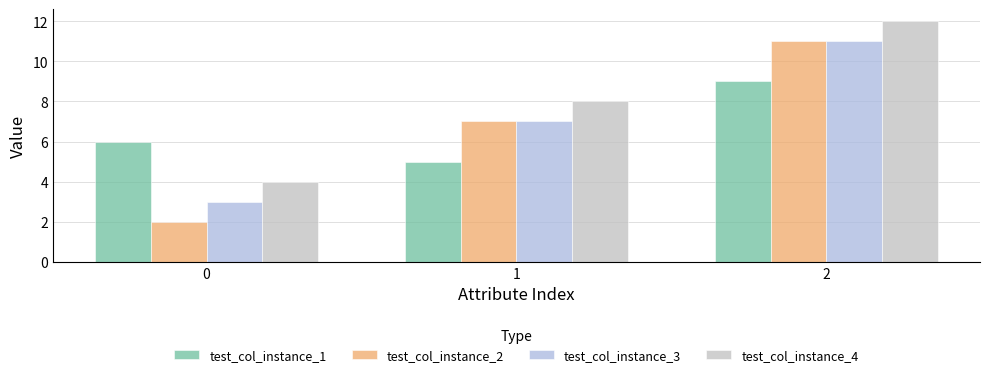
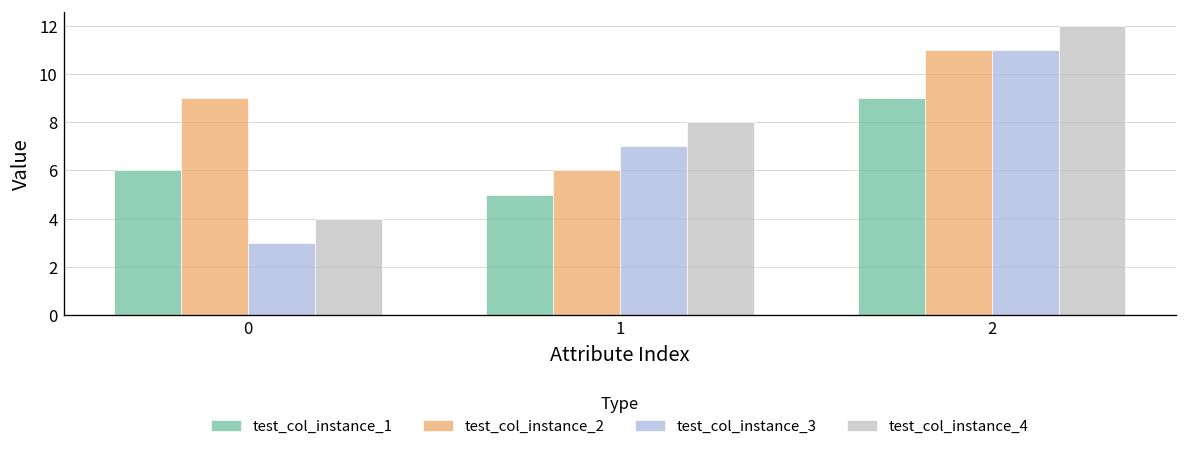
test_col_instance_2, 0: 2 -> 9
test_col_instance_2, 1: 7 -> 6
